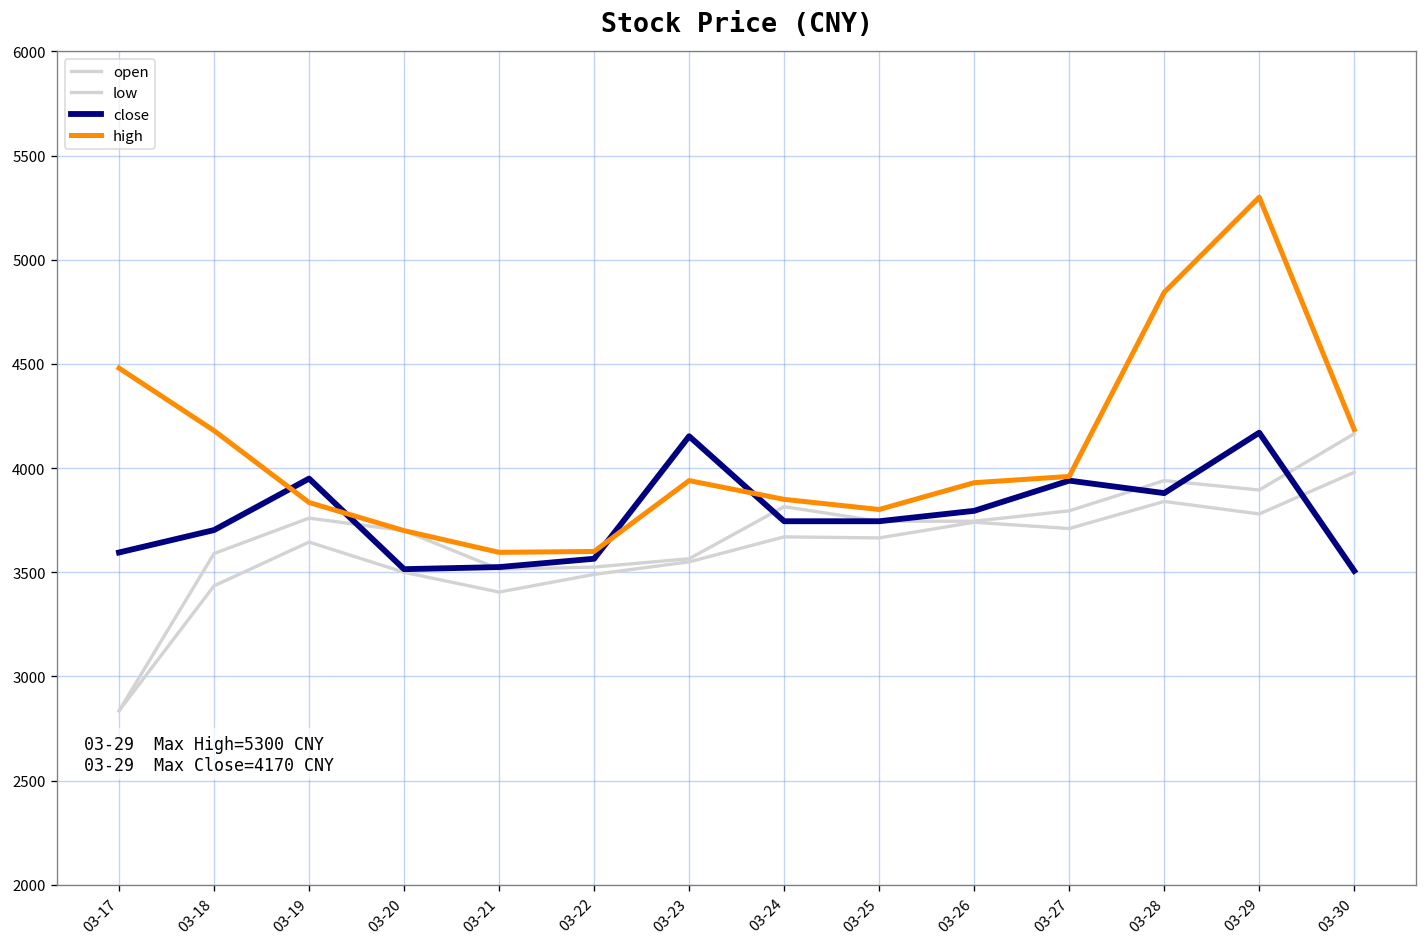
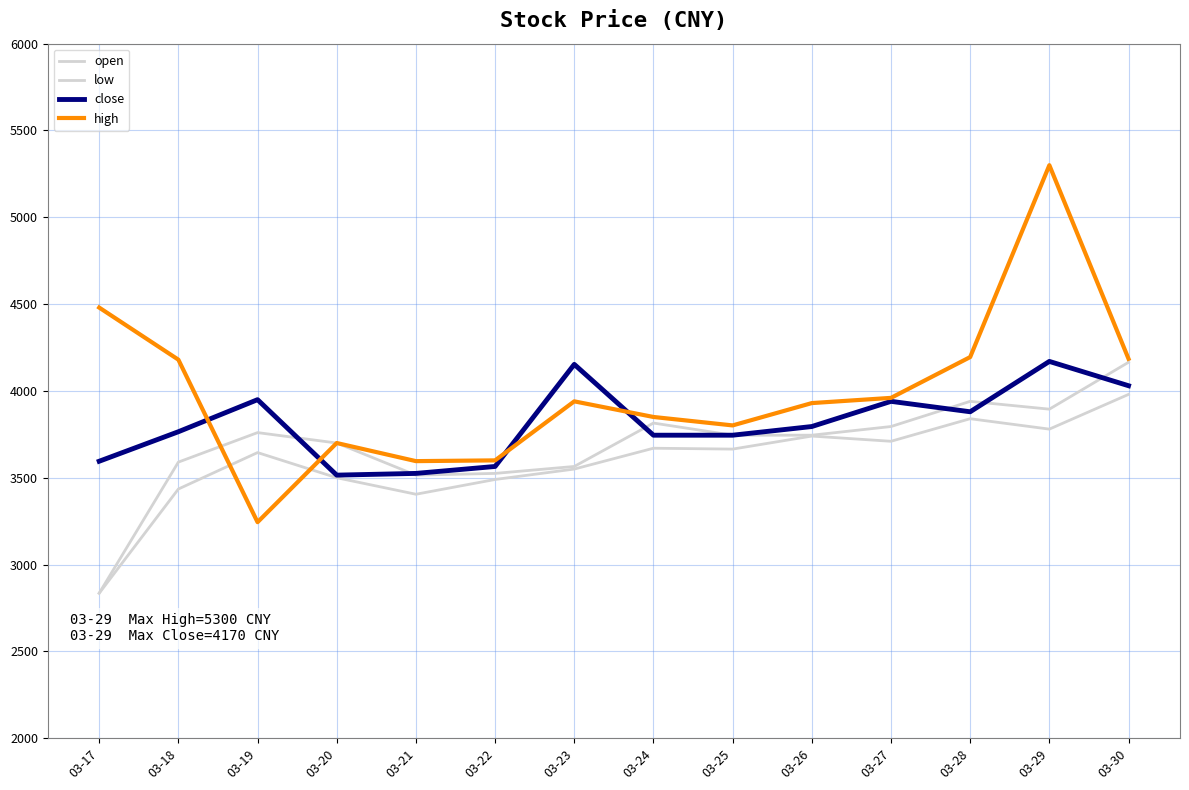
close, 03-18: 3700 -> 3770
high, 03-19: 3840 -> 3240
high, 03-28: 4840 -> 4200
close, 03-30: 3510 -> 4030
